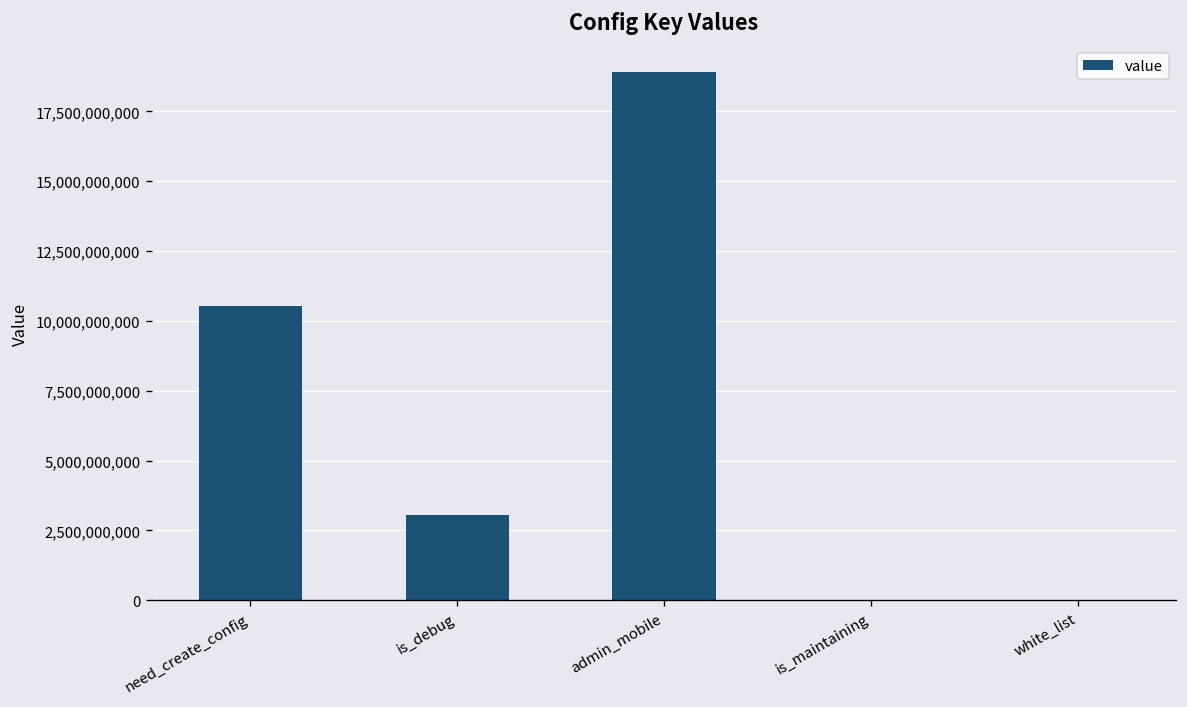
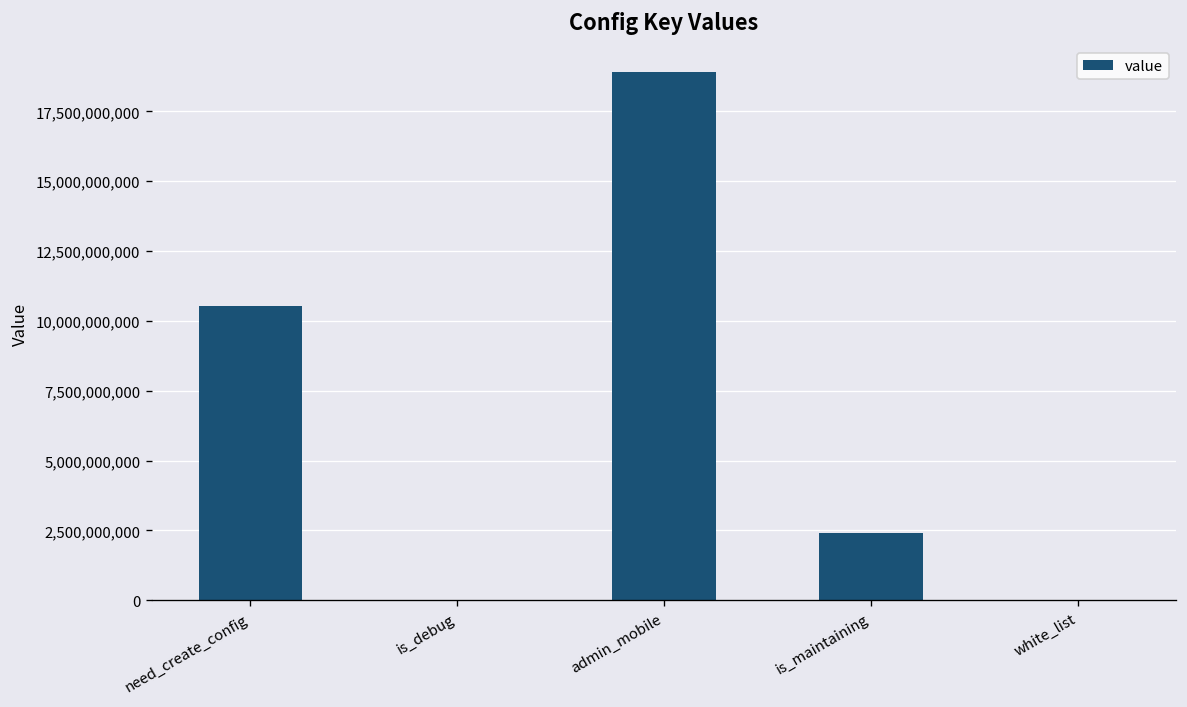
is_debug: 3,100,000,000 -> 0
is_maintaining: 0 -> 2,400,000,000
